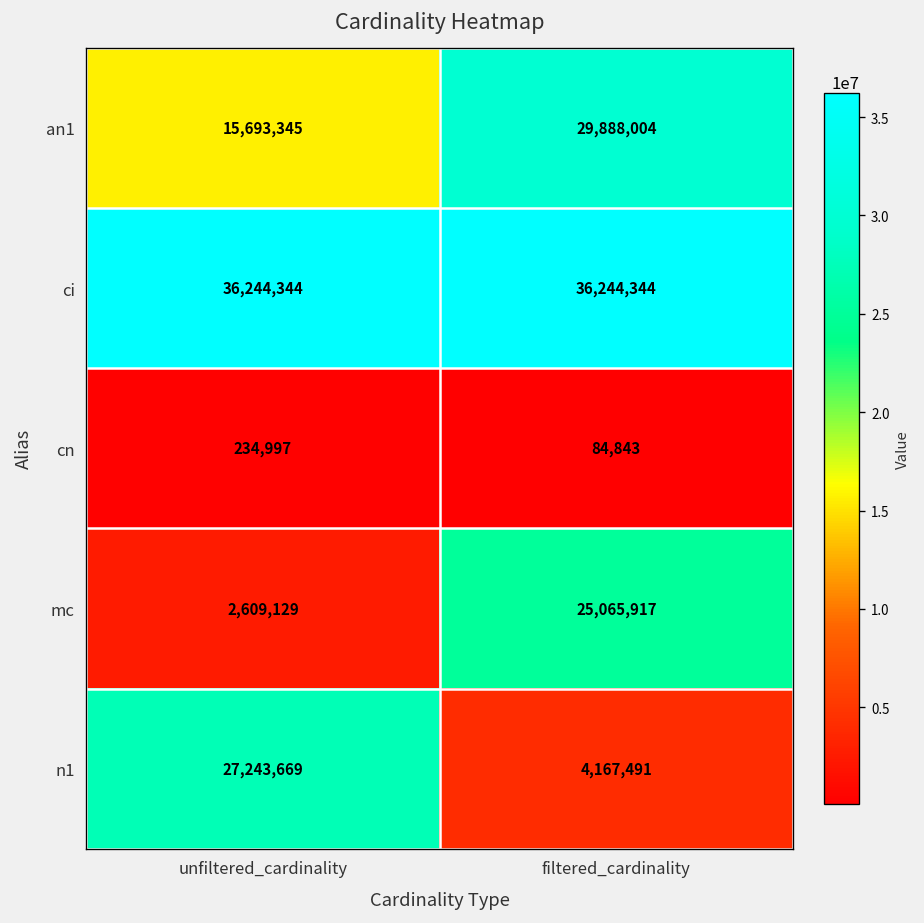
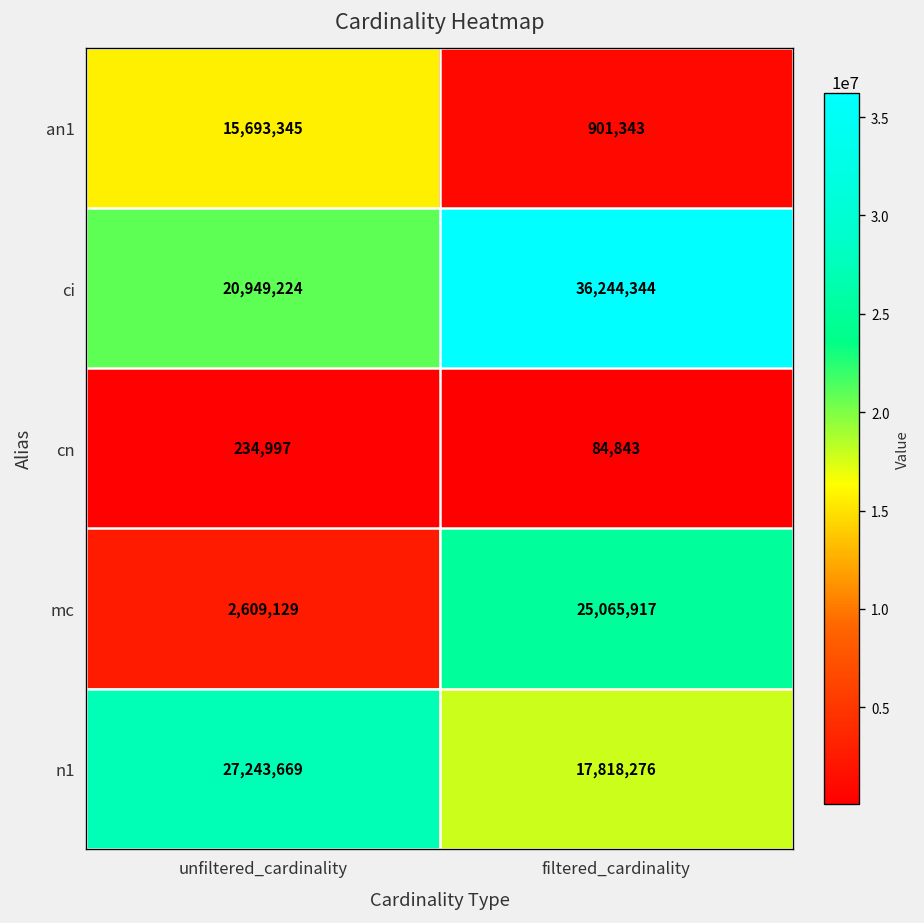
an1, filtered_cardinality: 29,888,004 -> 901,343
ci, unfiltered_cardinality: 36,244,344 -> 20,949,224
n1, filtered_cardinality: 4,167,491 -> 17,818,276
